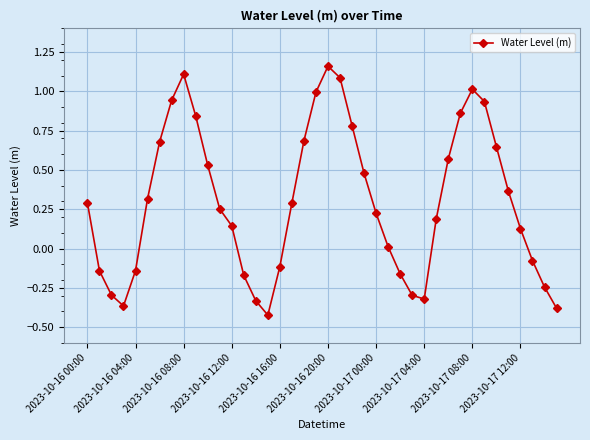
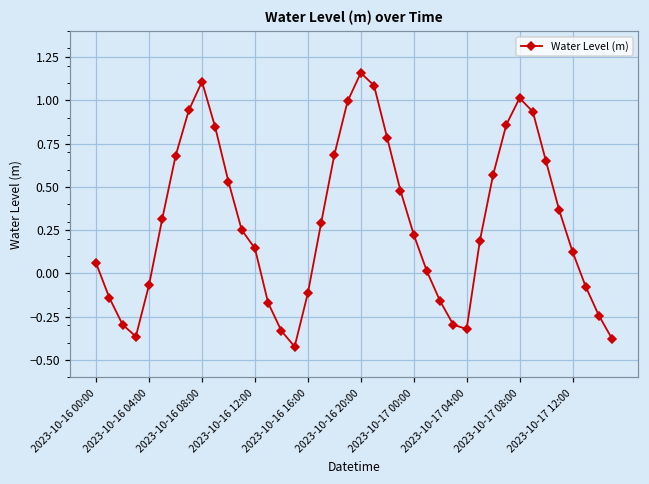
2023-10-16 00:00: 0.29 -> 0.06
2023-10-16 04:00: -0.14 -> -0.07
